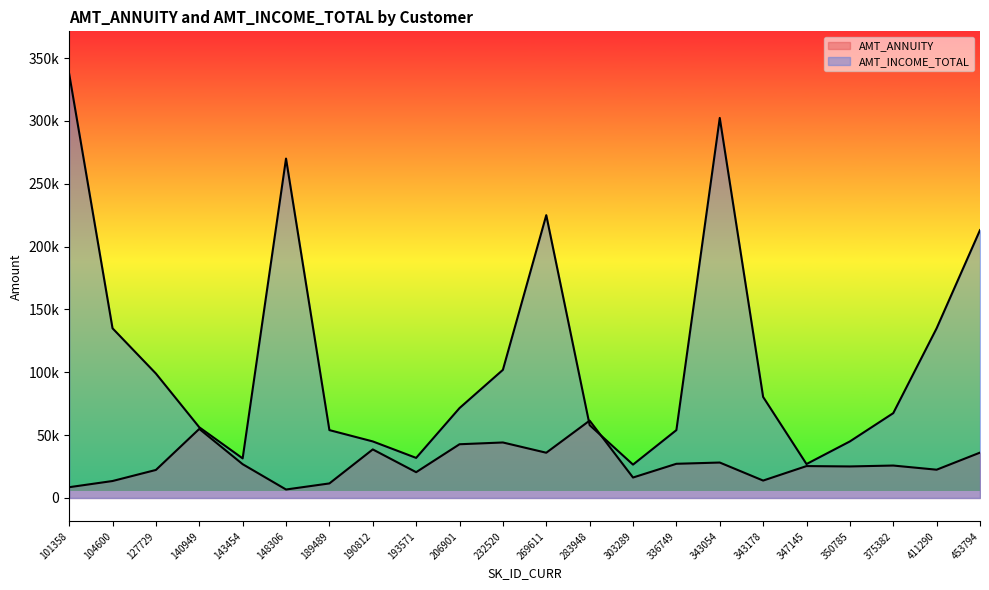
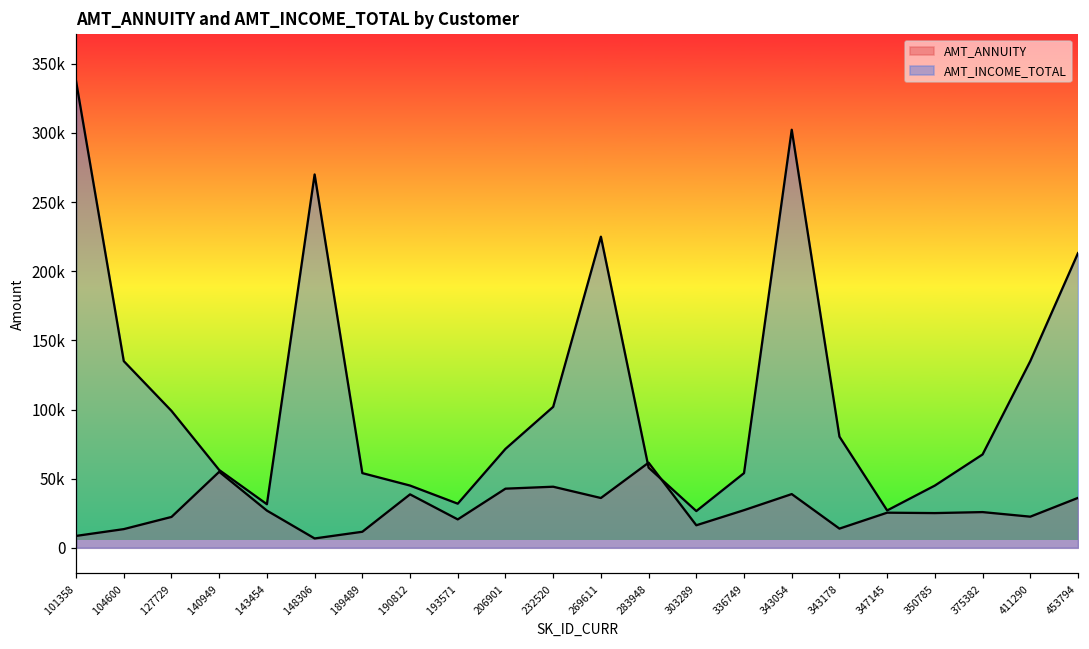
AMT_ANNUITY, 343054: 28000 -> 39000
